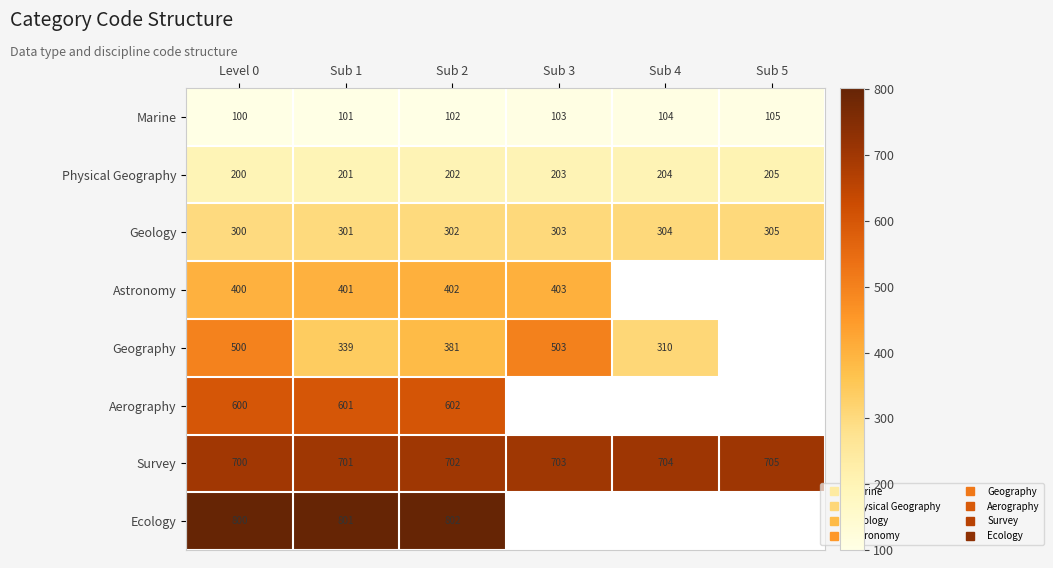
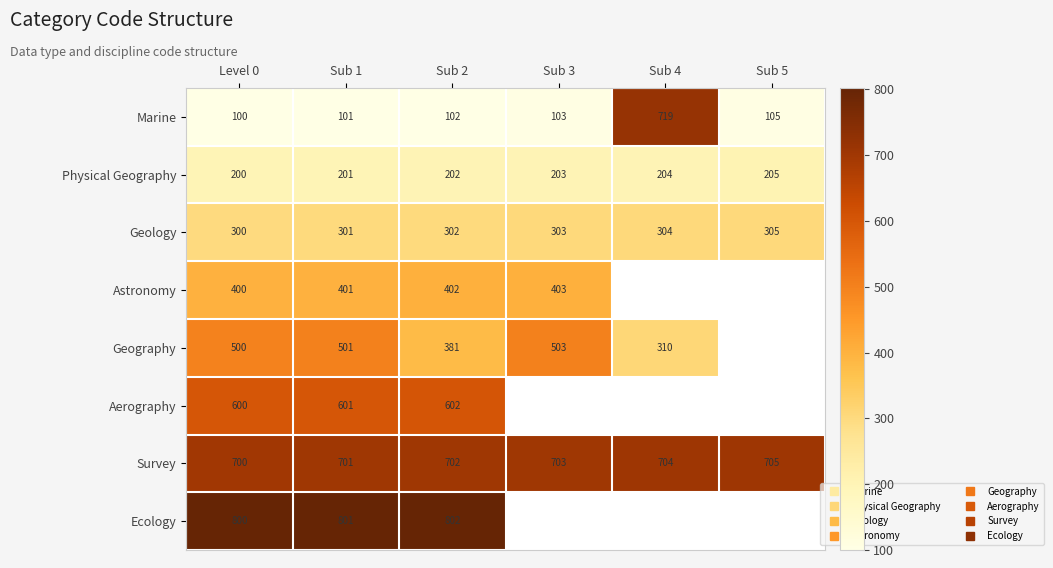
Marine, Sub 4: 104 -> 719
Geography, Sub 1: 339 -> 501
